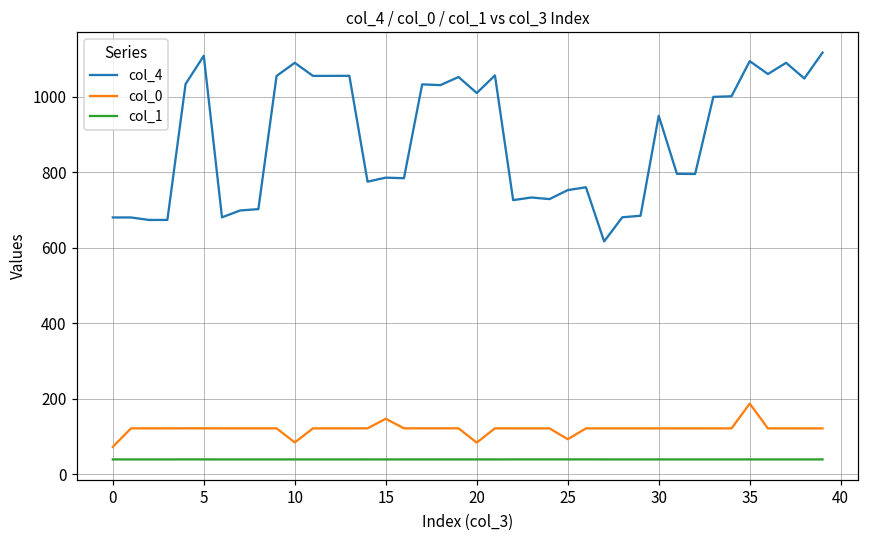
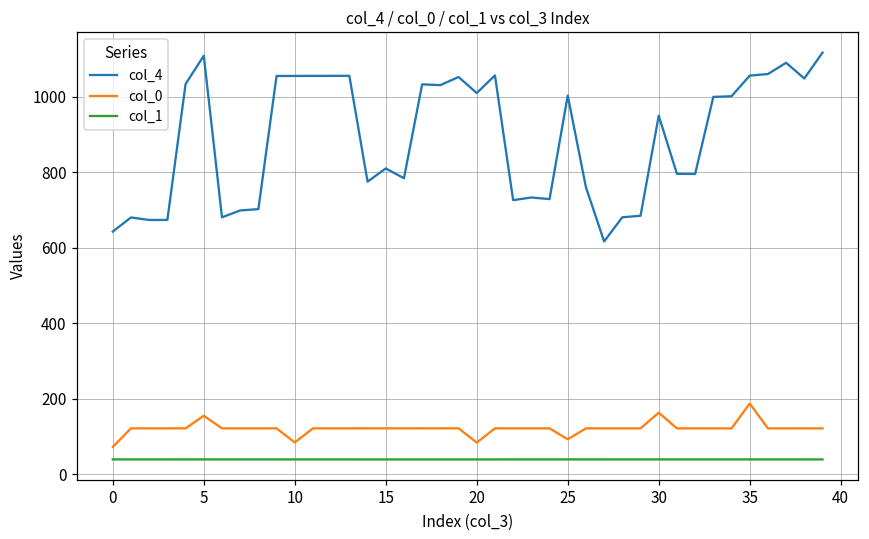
col_4, 0: 680 -> 640
col_0, 5: 120 -> 150
col_4, 10: 1090 -> 1060
col_4, 15: 790 -> 810
col_0, 15: 150 -> 120
col_4, 25: 750 -> 1000
col_0, 30: 120 -> 160
col_4, 35: 1090 -> 1060
